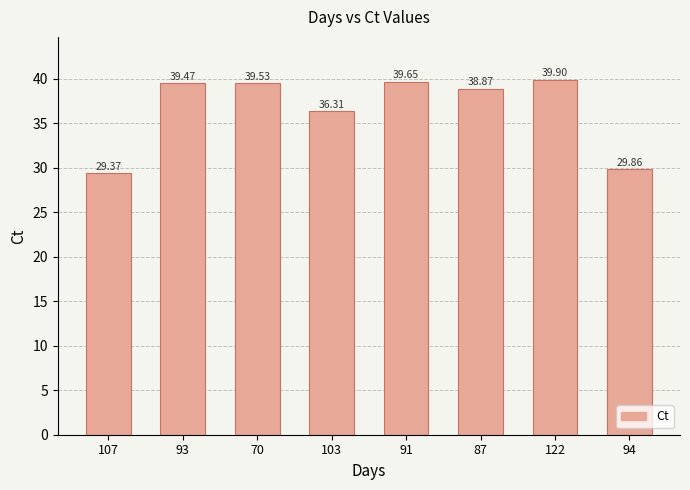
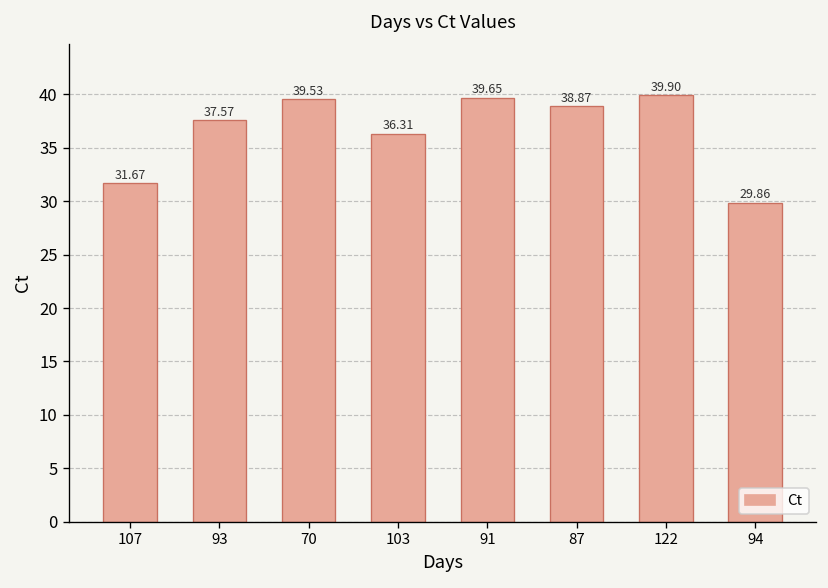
107: 29.37 -> 31.67
93: 39.47 -> 37.57
